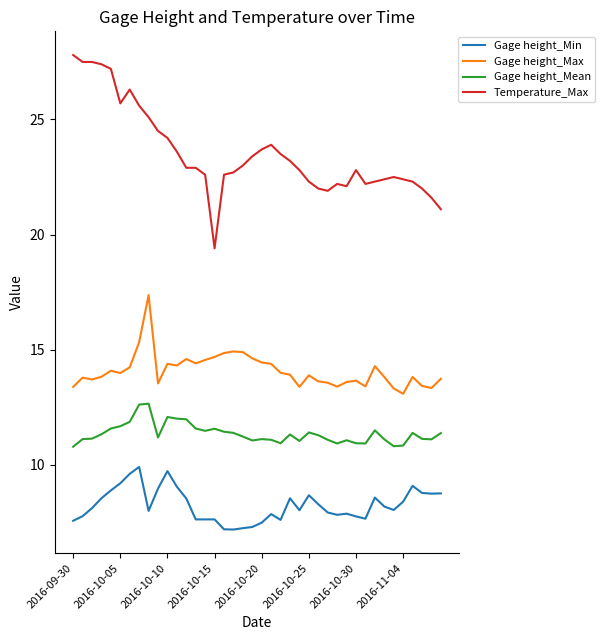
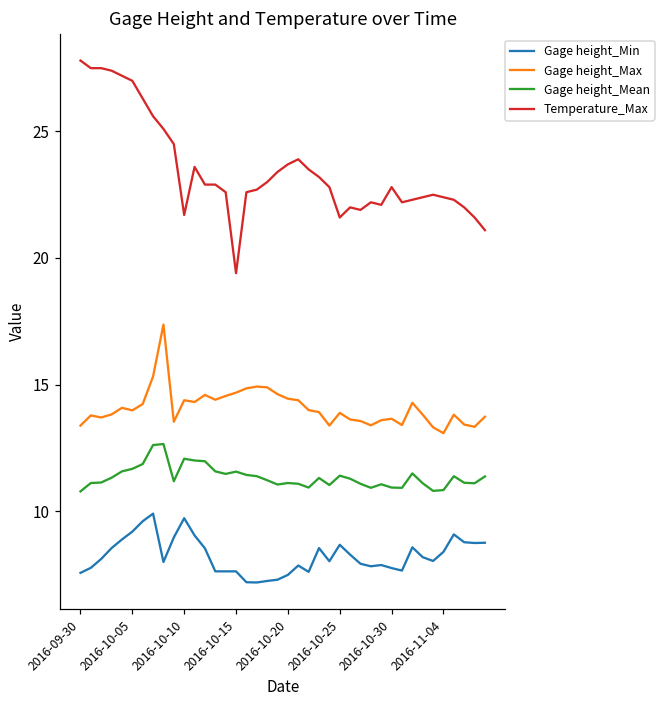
Temperature_Max, 2016-10-05: 25.7 -> 27.0
Temperature_Max, 2016-10-10: 24.2 -> 21.7
Temperature_Max, 2016-10-25: 22.3 -> 21.6
